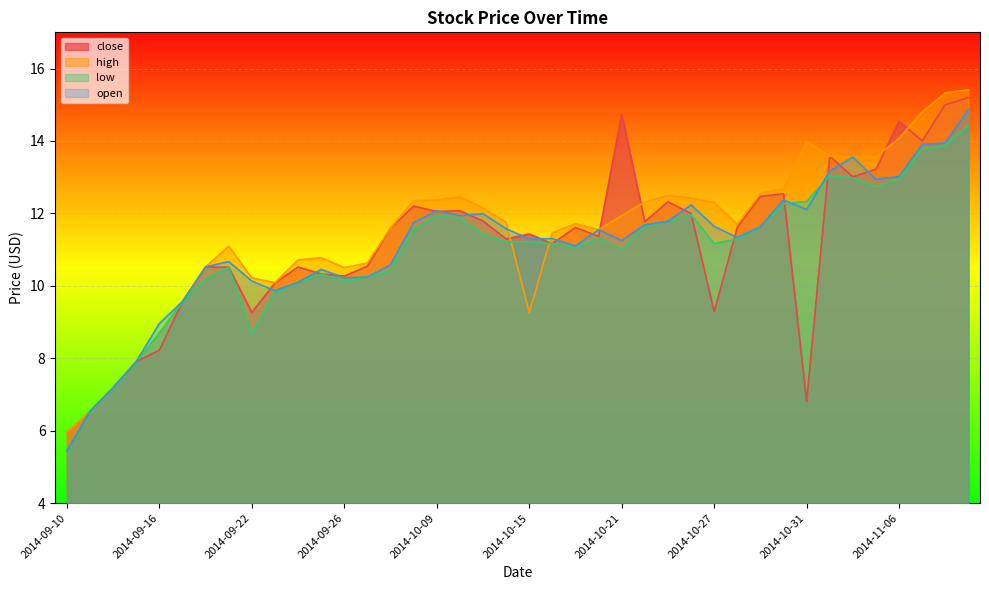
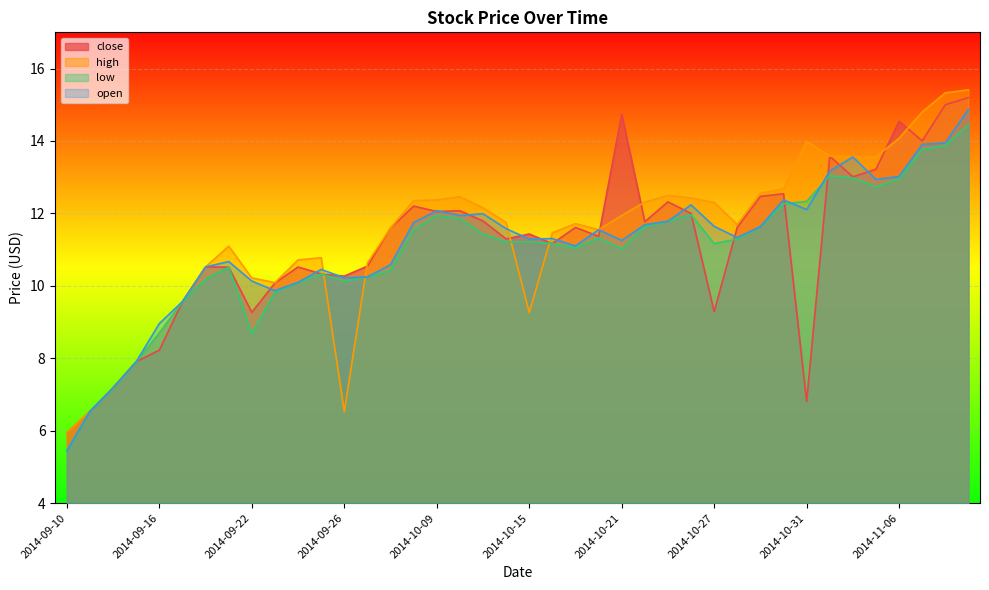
high, 2014-09-26: 10.5 -> 6.5
